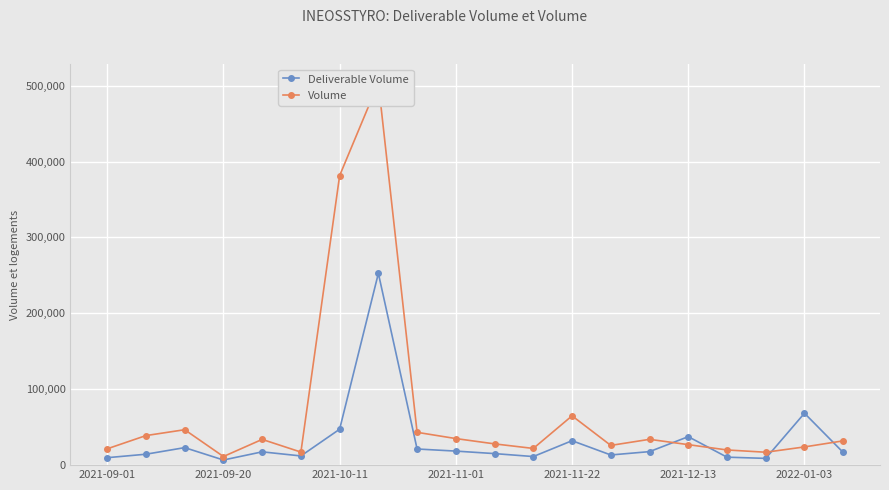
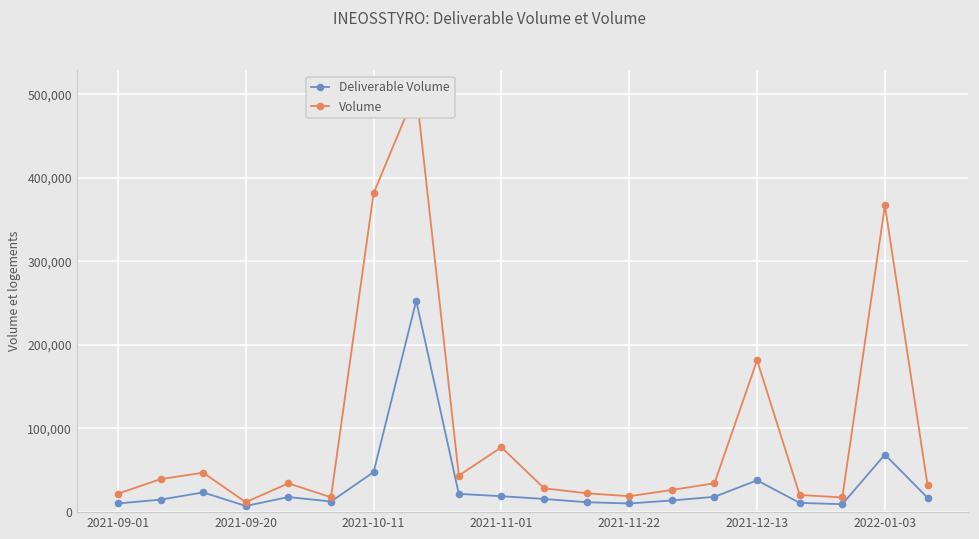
Volume, 2021-11-01: 40,000 -> 80,000
Deliverable Volume, 2021-11-22: 30,000 -> 10,000
Volume, 2021-11-22: 60,000 -> 20,000
Volume, 2021-12-13: 30,000 -> 180,000
Volume, 2022-01-03: 20,000 -> 370,000
